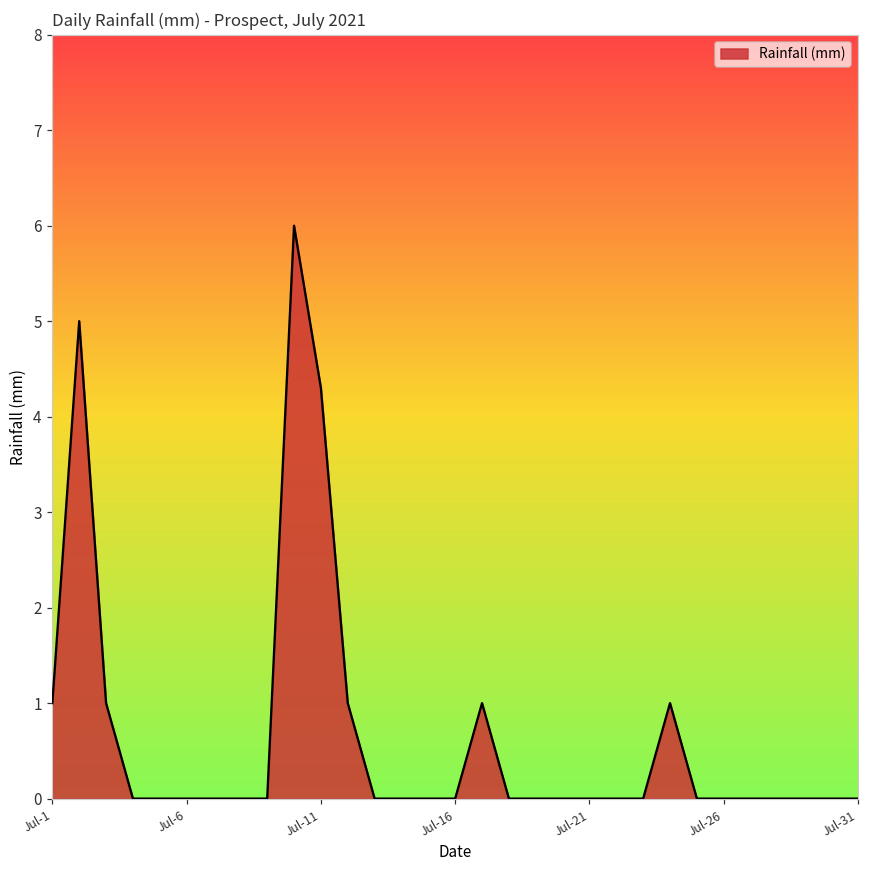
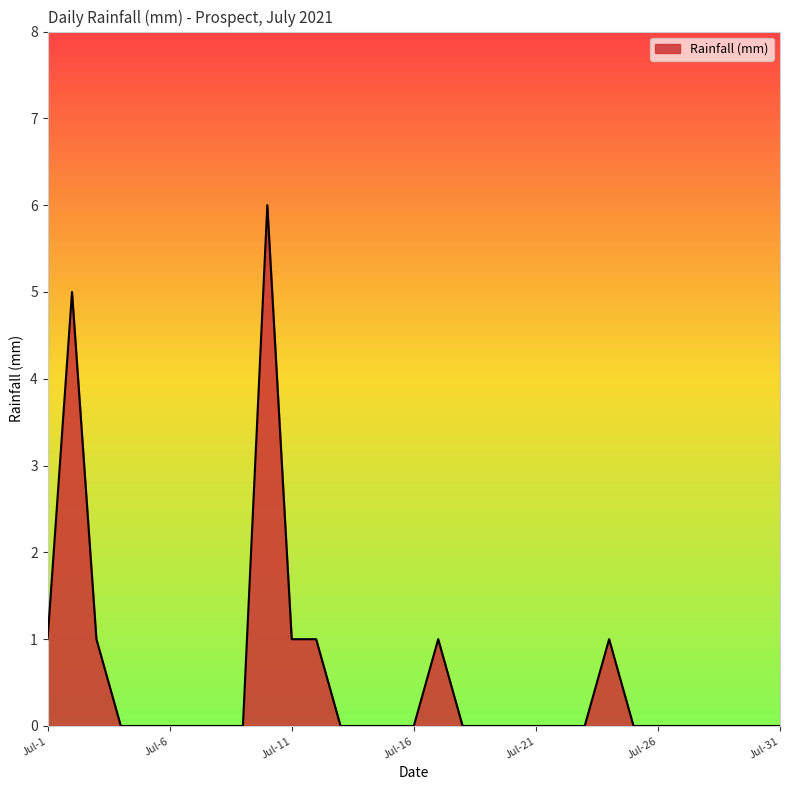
Jul-11: 4.3 -> 1.0
